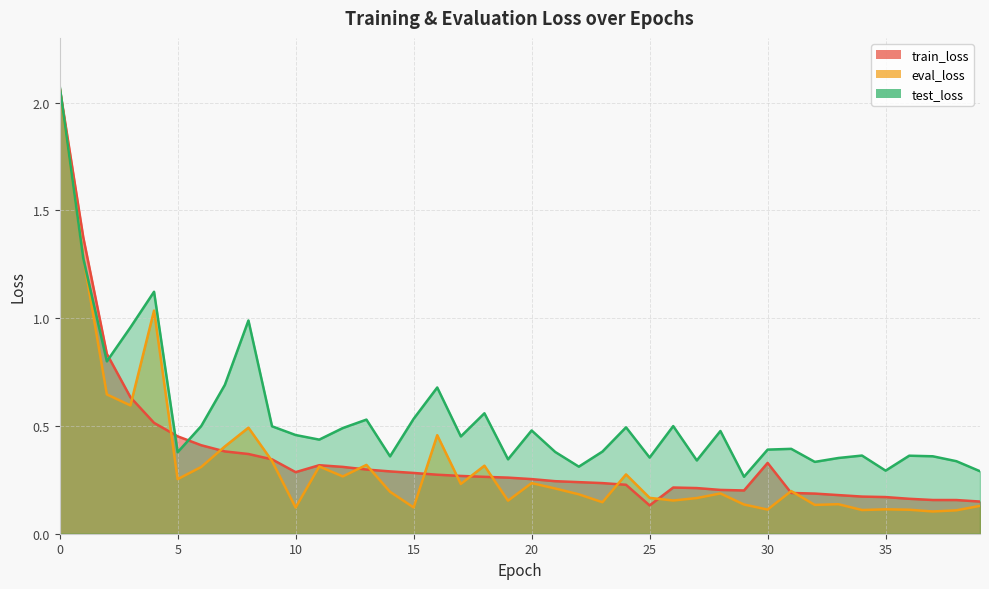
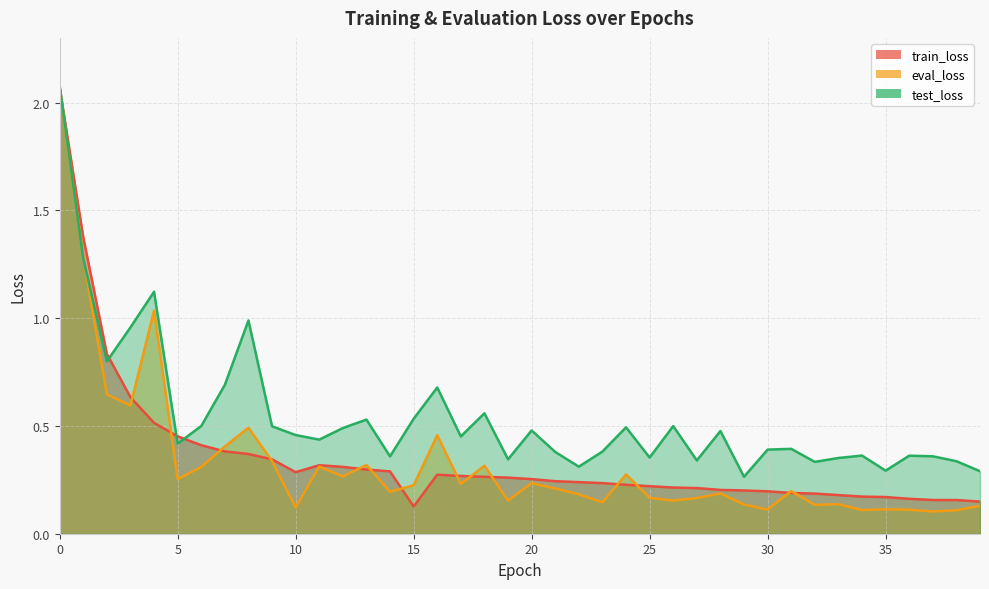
test_loss, 5: 0.38 -> 0.42
train_loss, 15: 0.28 -> 0.13
eval_loss, 15: 0.12 -> 0.22
train_loss, 25: 0.13 -> 0.22
train_loss, 30: 0.33 -> 0.20
